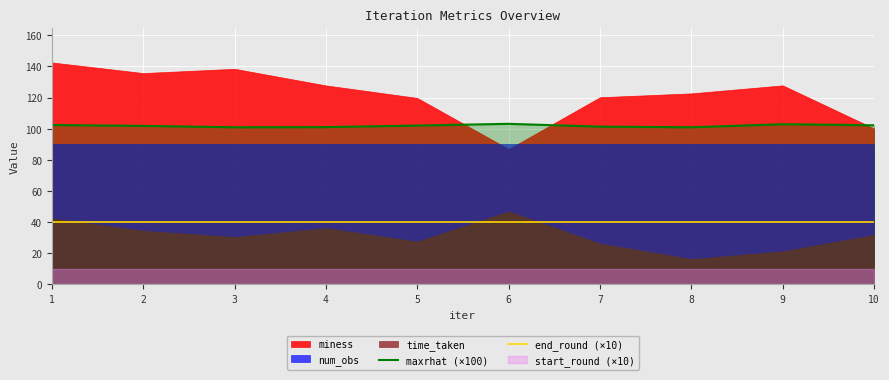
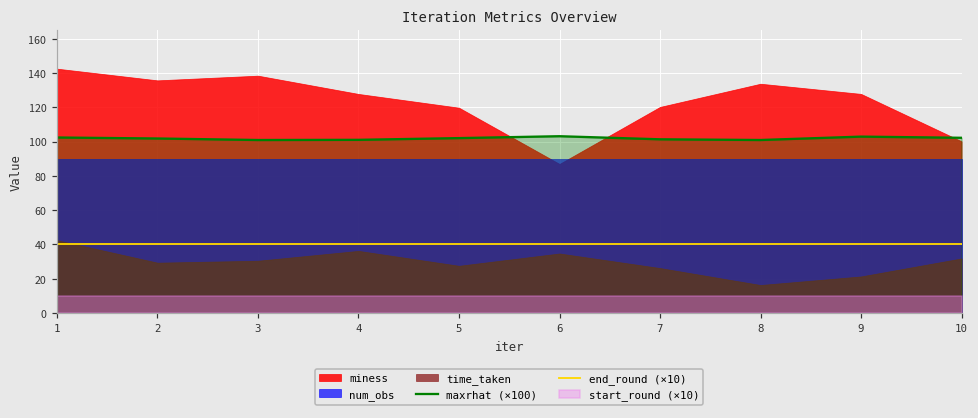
time_taken, 2: 34 -> 29
time_taken, 6: 47 -> 35
miness, 8: 123 -> 134
